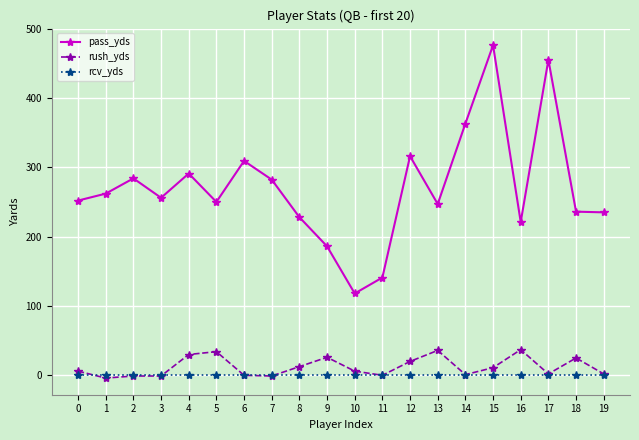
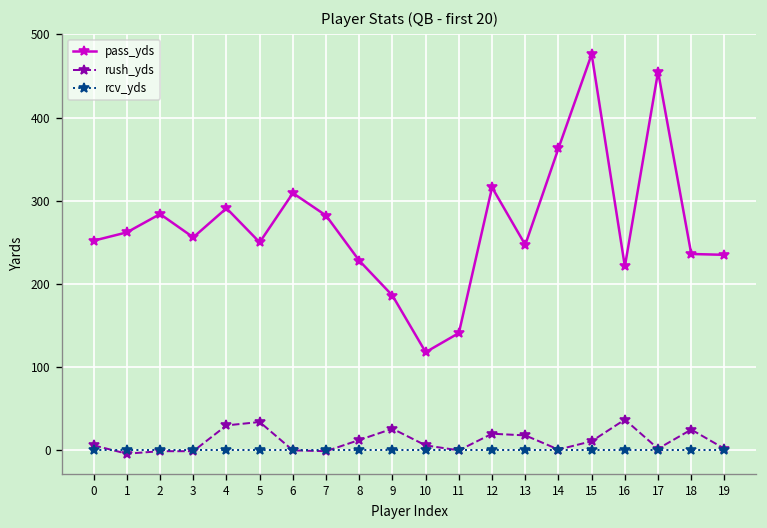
rush_yds, 13: 40 -> 20
